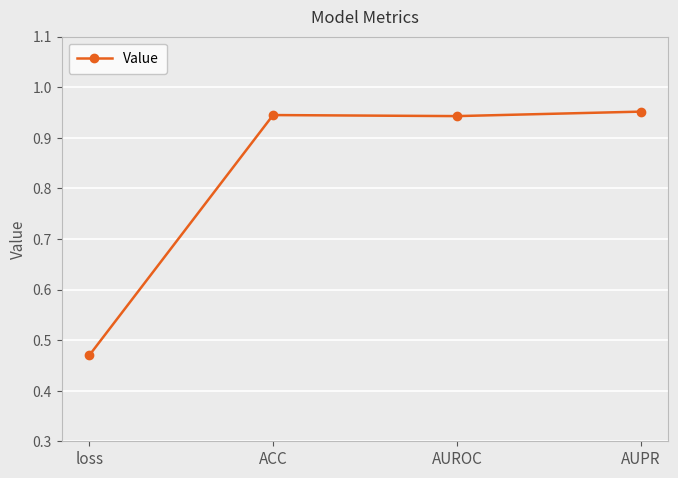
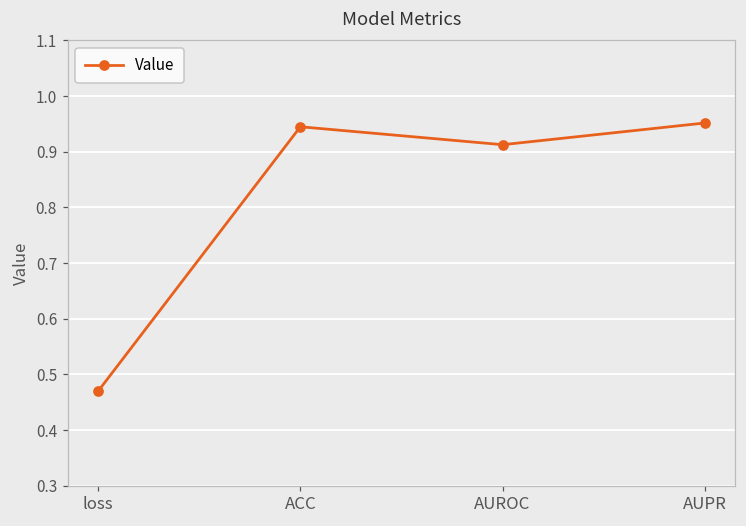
AUROC: 0.94 -> 0.91
